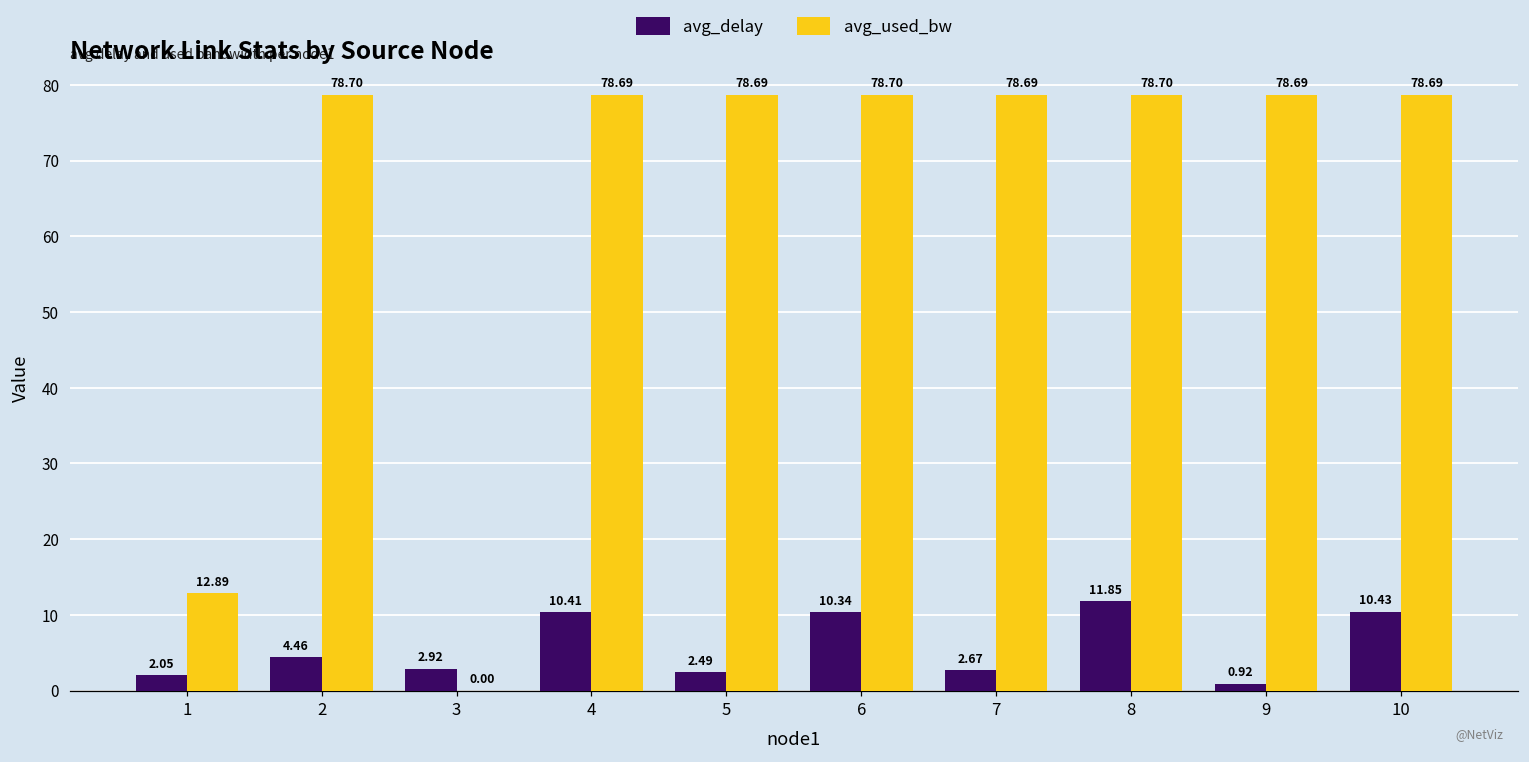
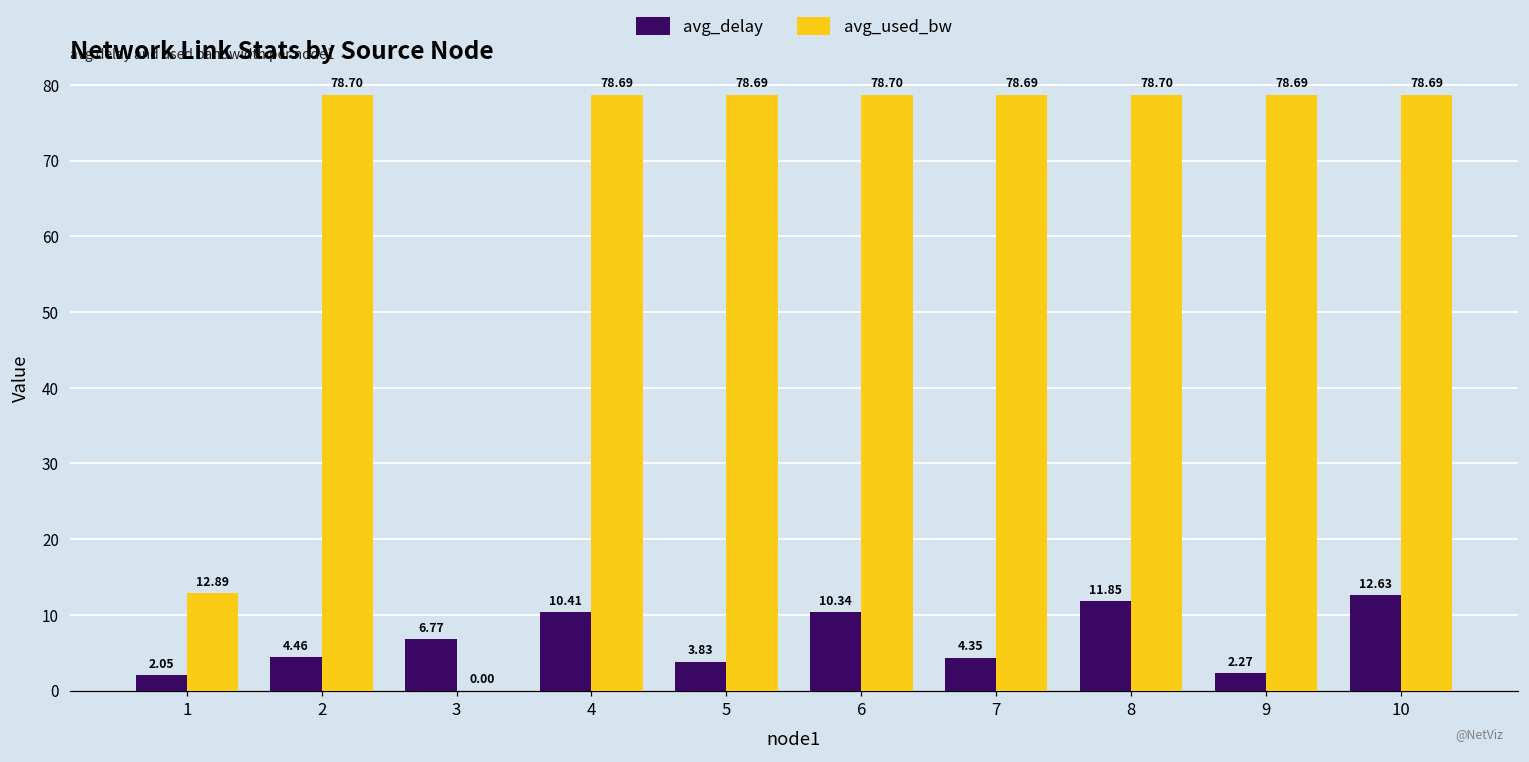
avg_delay, 3: 2.92 -> 6.77
avg_delay, 5: 2.49 -> 3.83
avg_delay, 7: 2.67 -> 4.35
avg_delay, 9: 0.92 -> 2.27
avg_delay, 10: 10.43 -> 12.63
